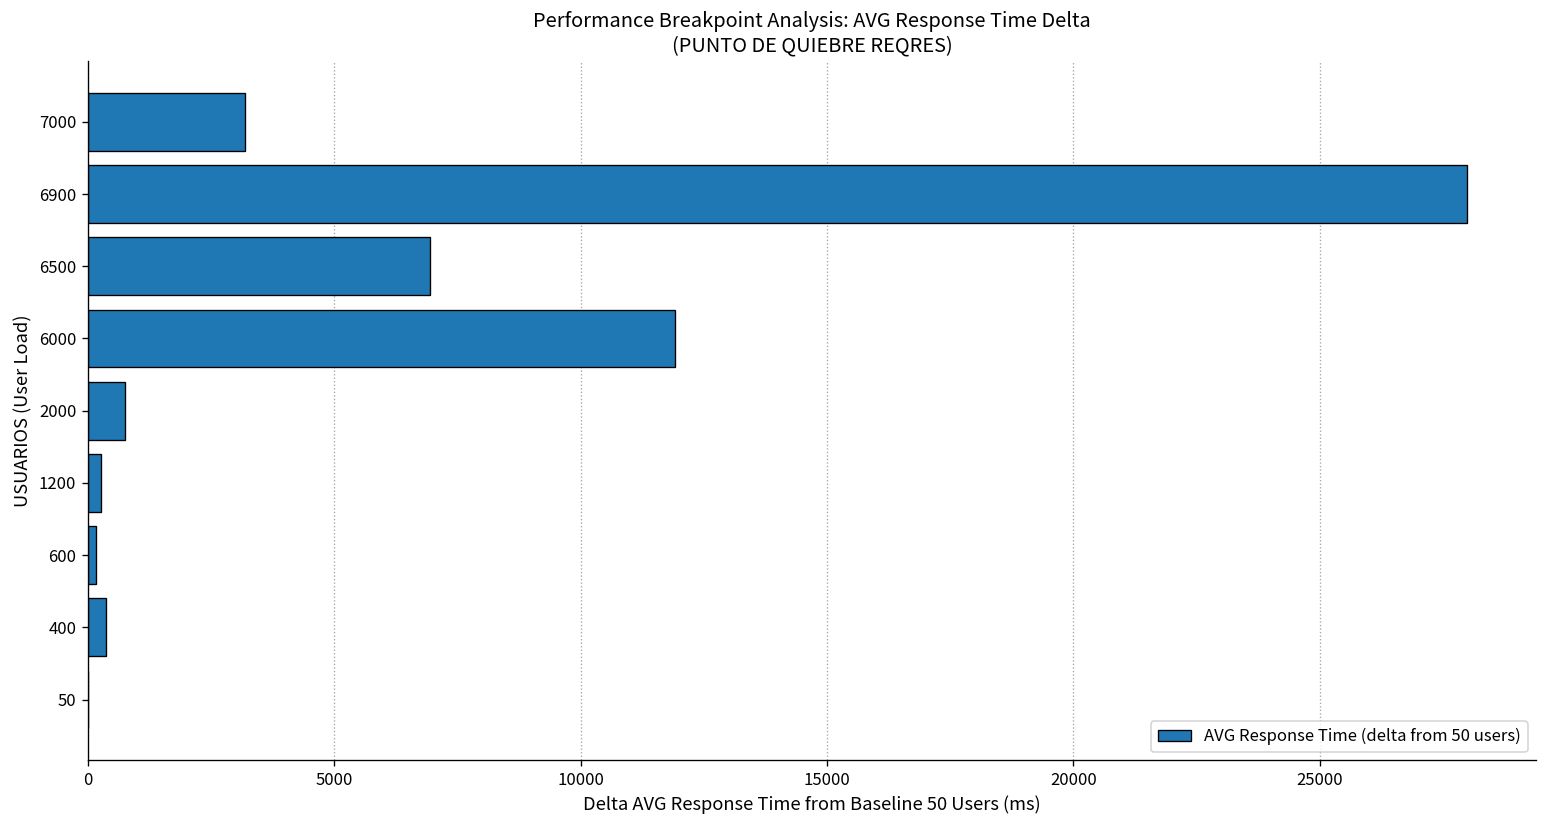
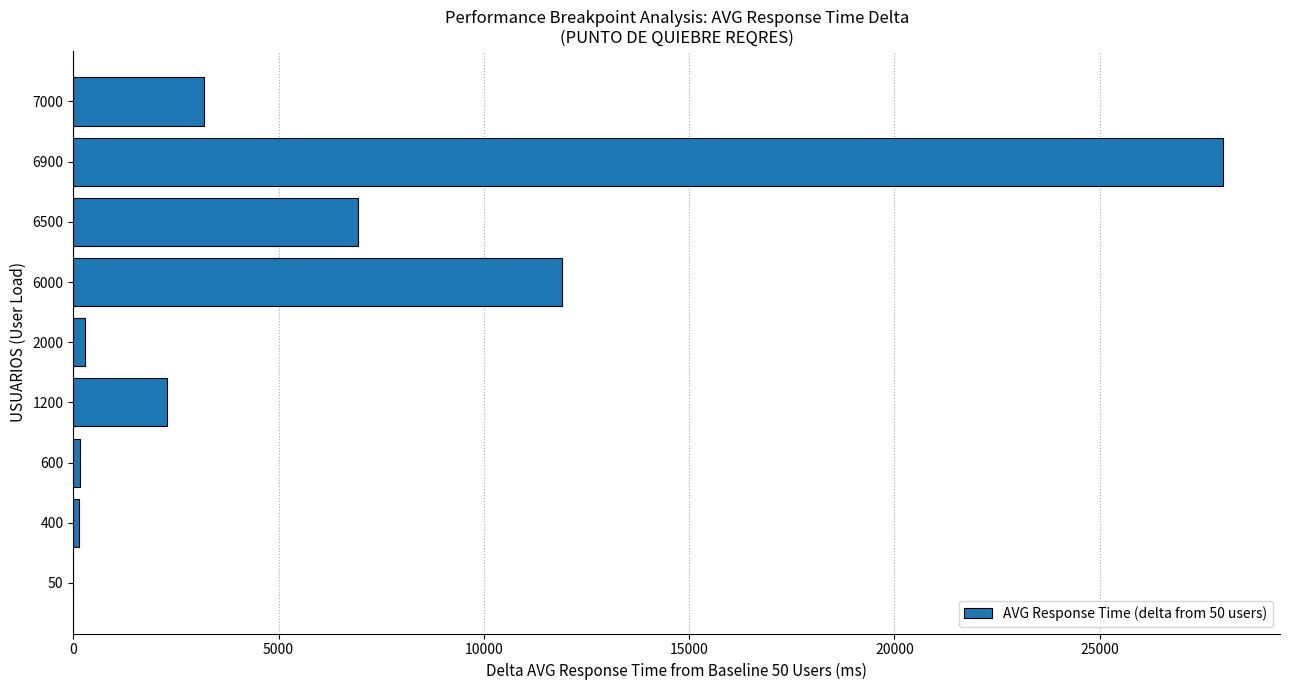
2000: 800 -> 300
1200: 300 -> 2300
400: 400 -> 100
